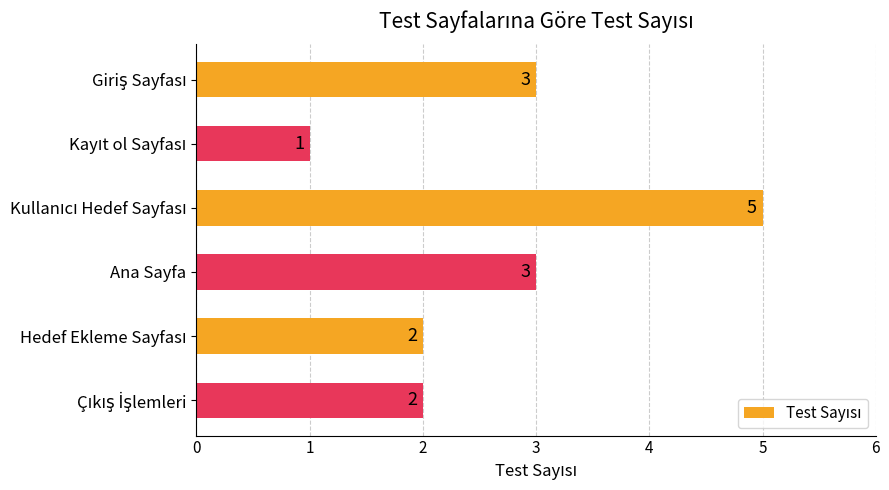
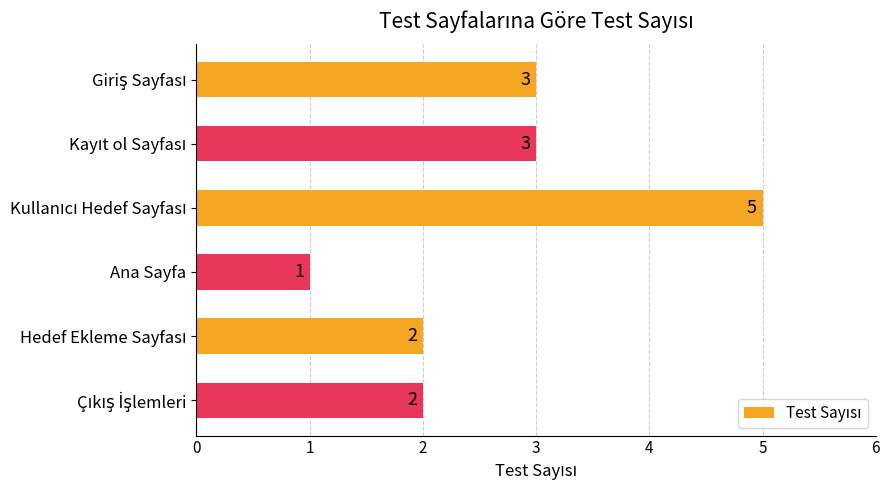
Kayıt ol Sayfası: 1 -> 3
Ana Sayfa: 3 -> 1
